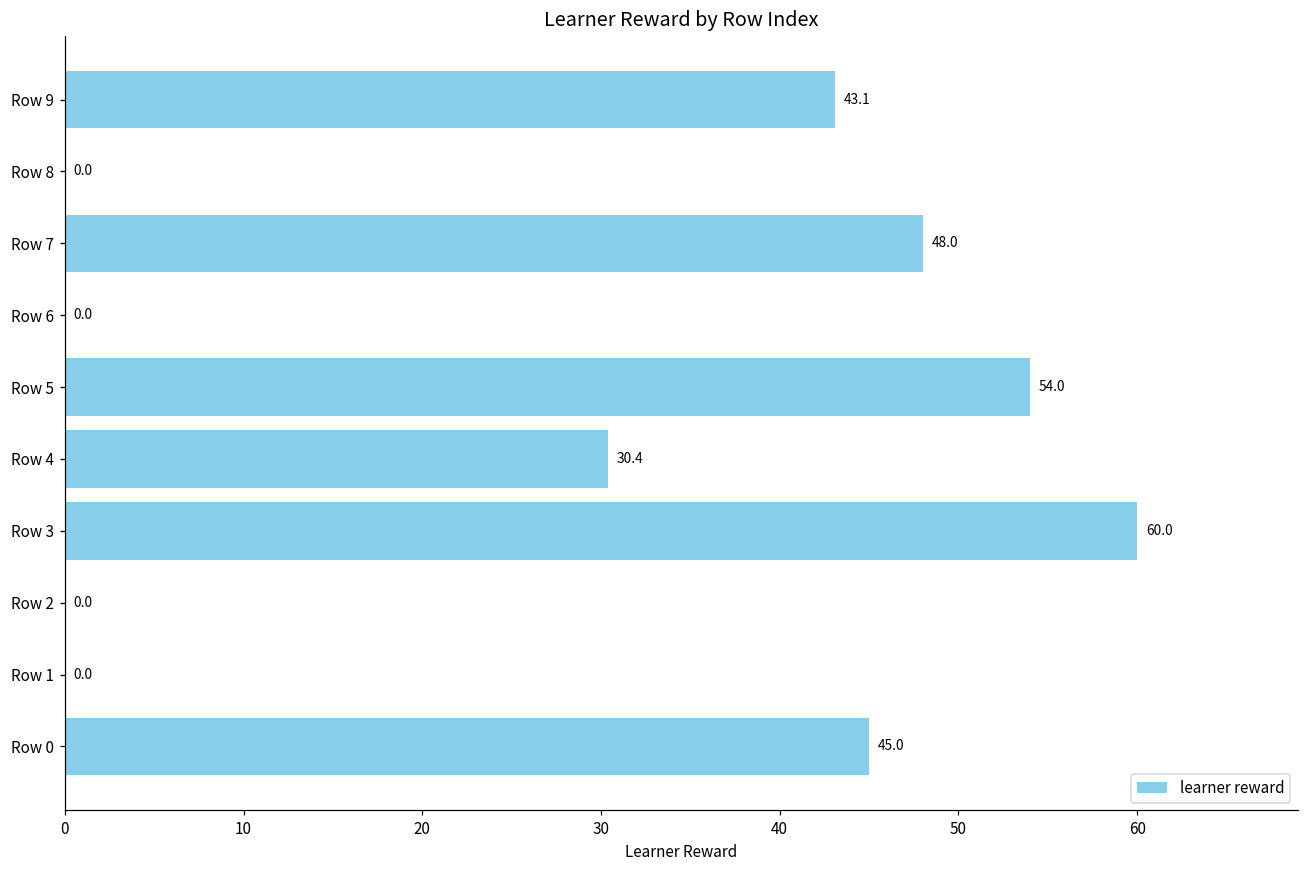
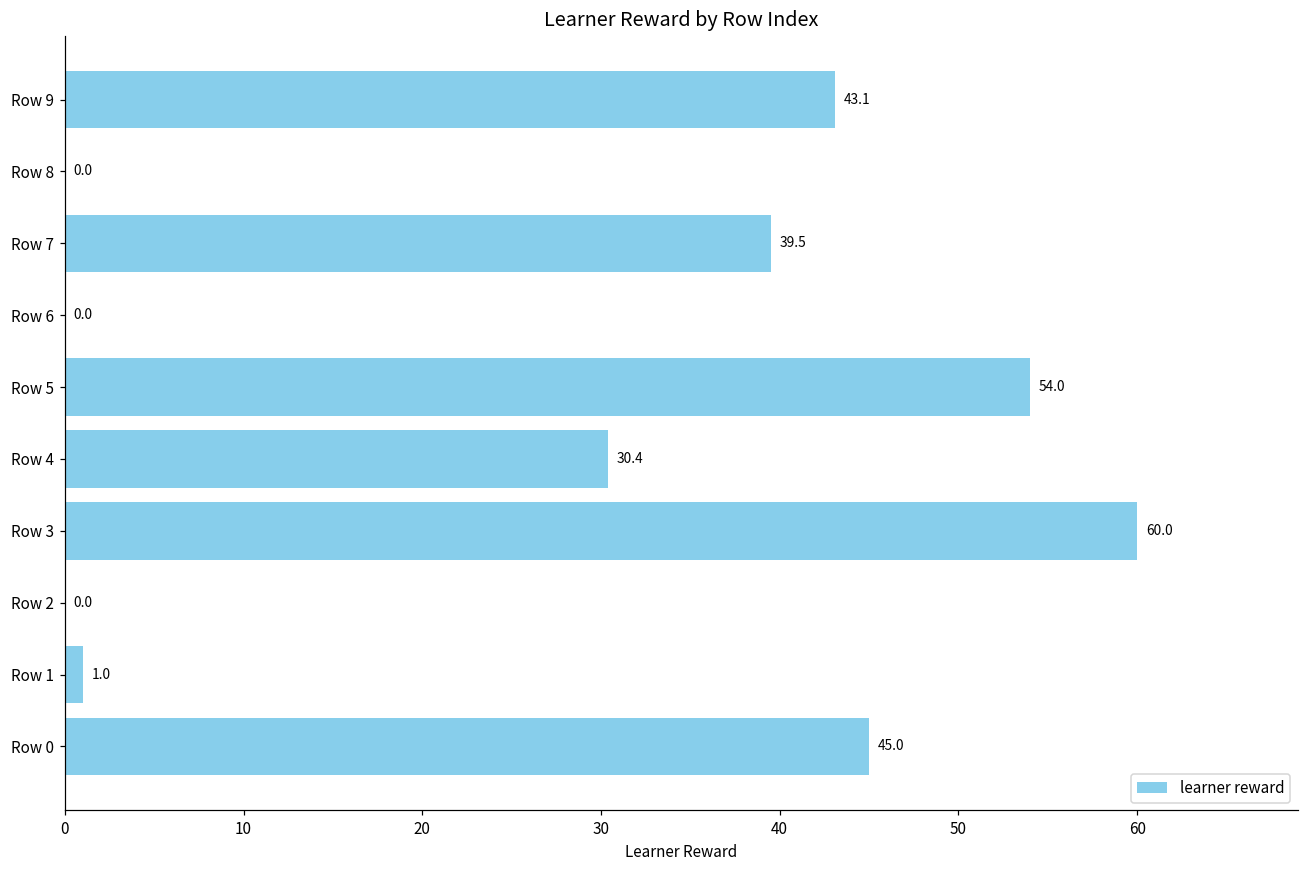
Row 7: 48.0 -> 39.5
Row 1: 0.0 -> 1.0
